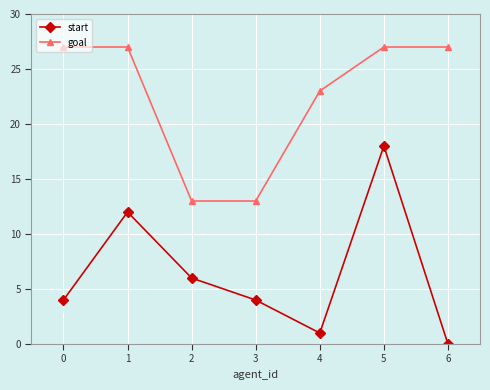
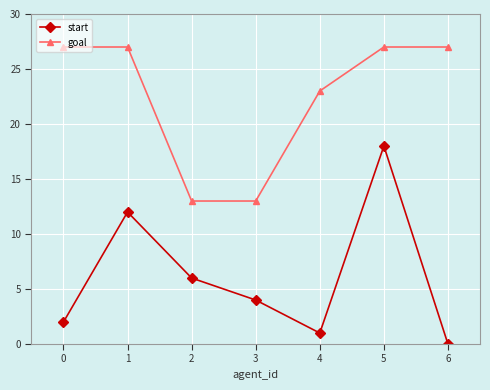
start, 0: 4 -> 2
